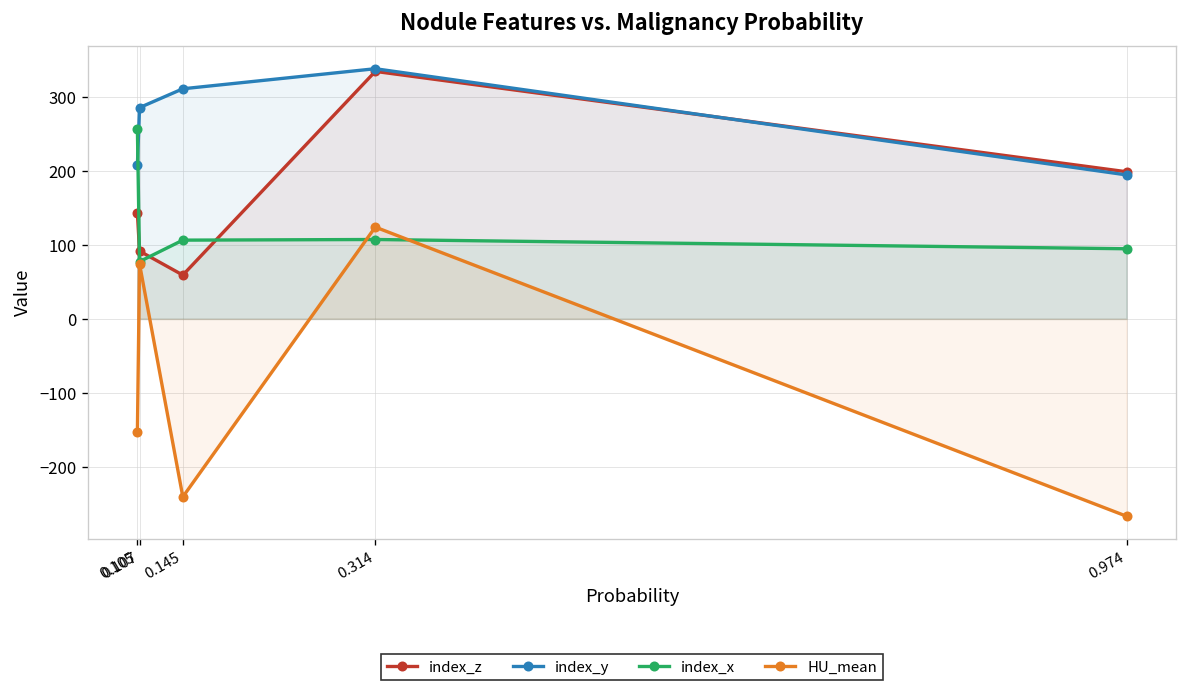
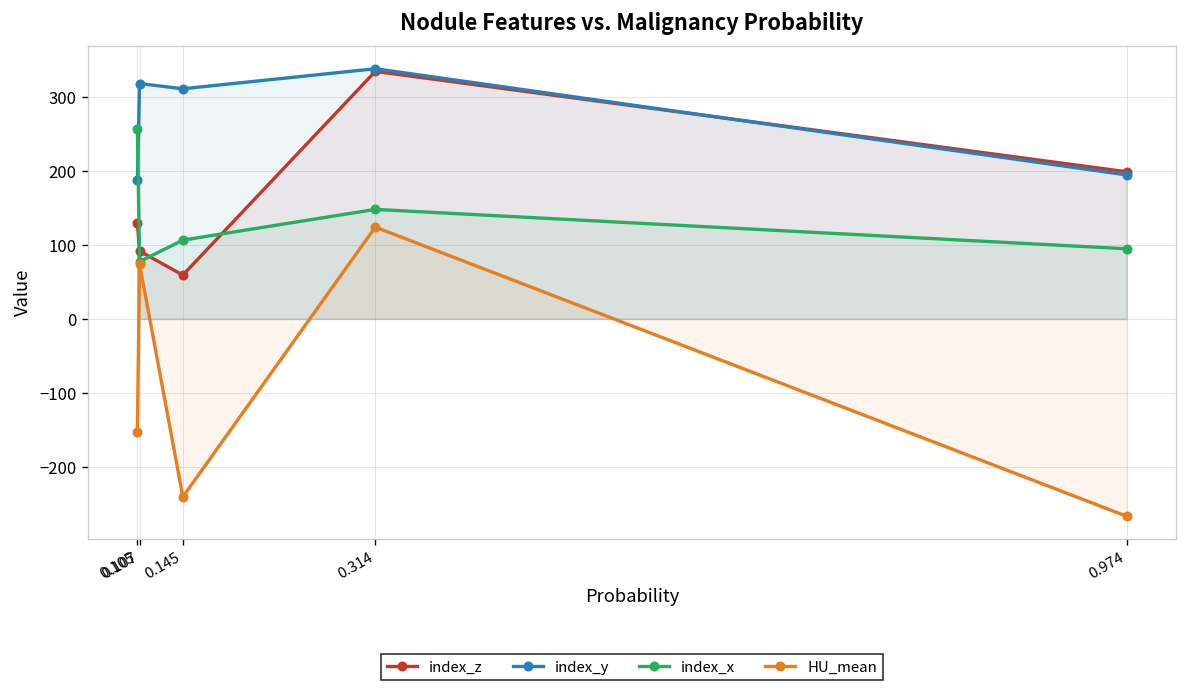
index_z, 0.105: 140 -> 130
index_y, 0.105: 210 -> 190
index_y, 0.107: 290 -> 320
index_x, 0.314: 110 -> 150
